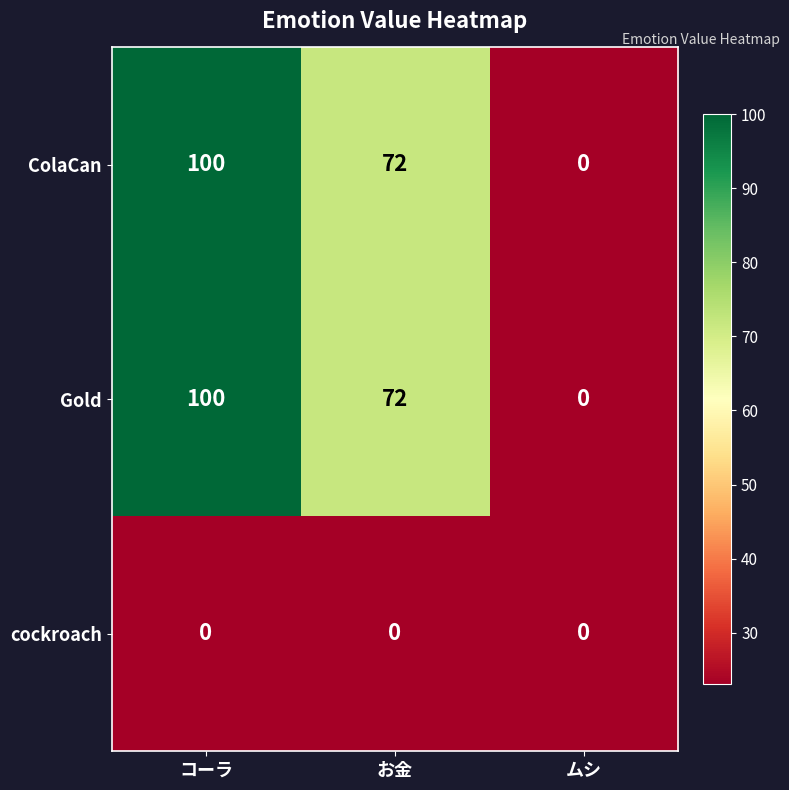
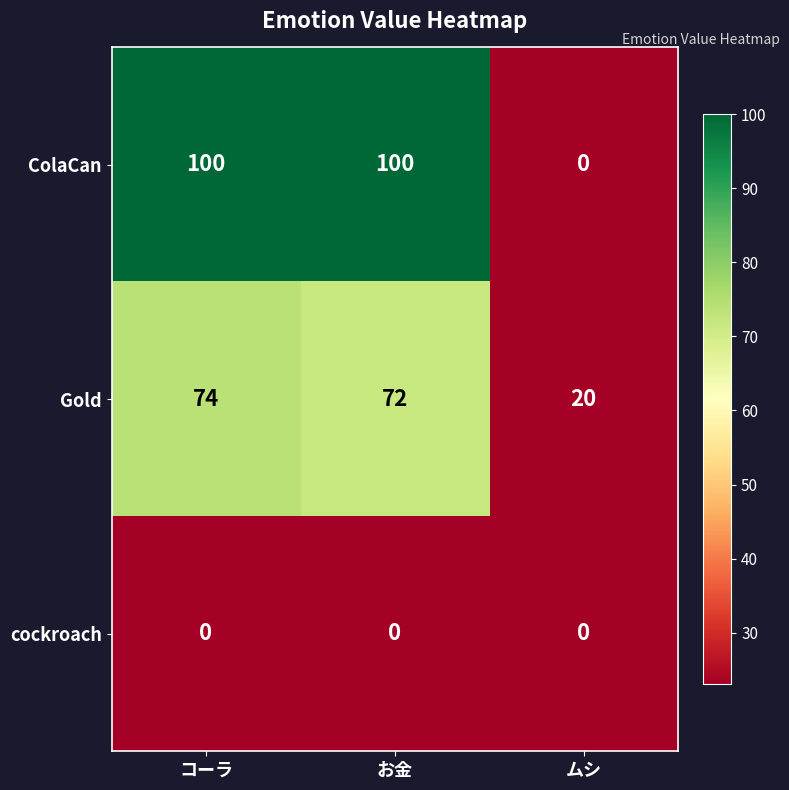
ColaCan, お金: 72 -> 100
Gold, コーラ: 100 -> 74
Gold, ムシ: 0 -> 20
